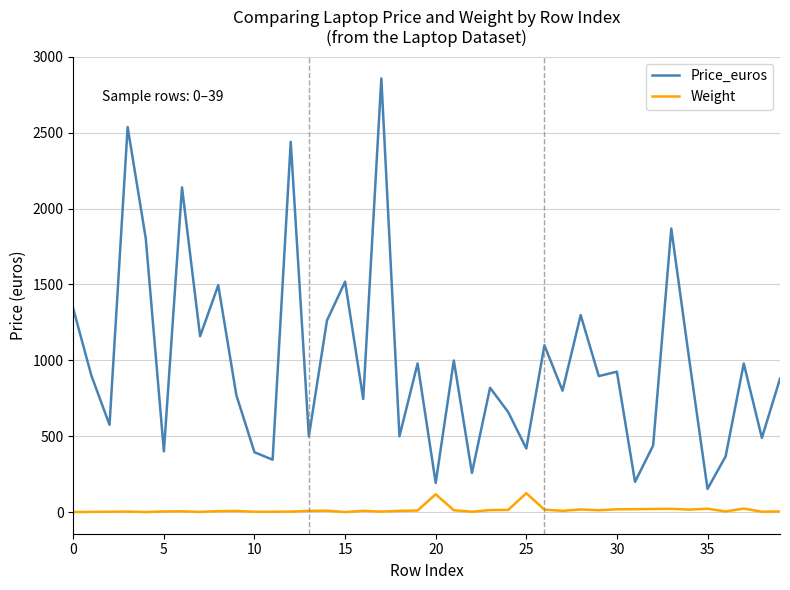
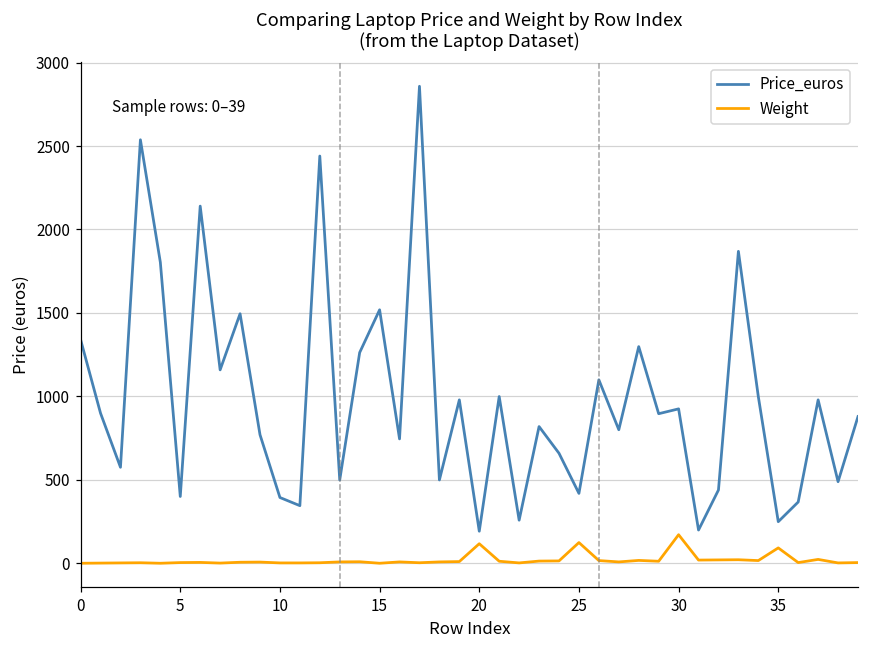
Weight, 30: 20 -> 170
Price_euros, 35: 150 -> 250
Weight, 35: 20 -> 90
